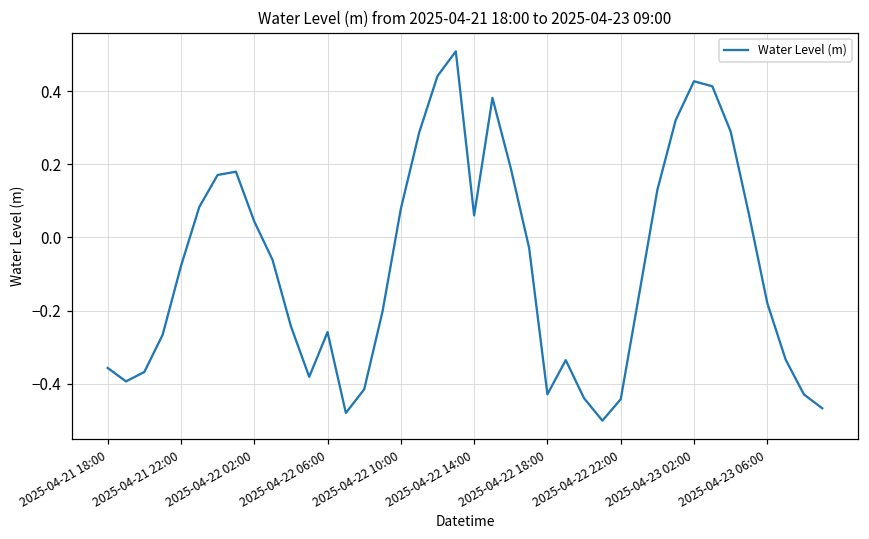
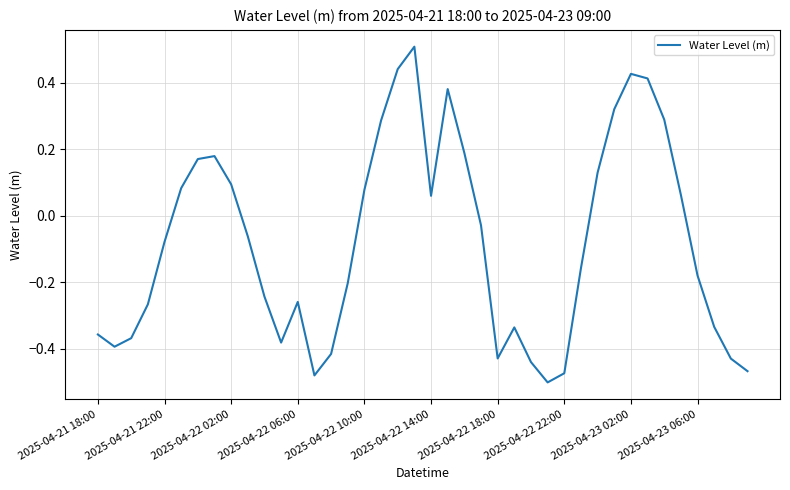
2025-04-22 02:00: 0.04 -> 0.09
2025-04-22 22:00: -0.44 -> -0.47
